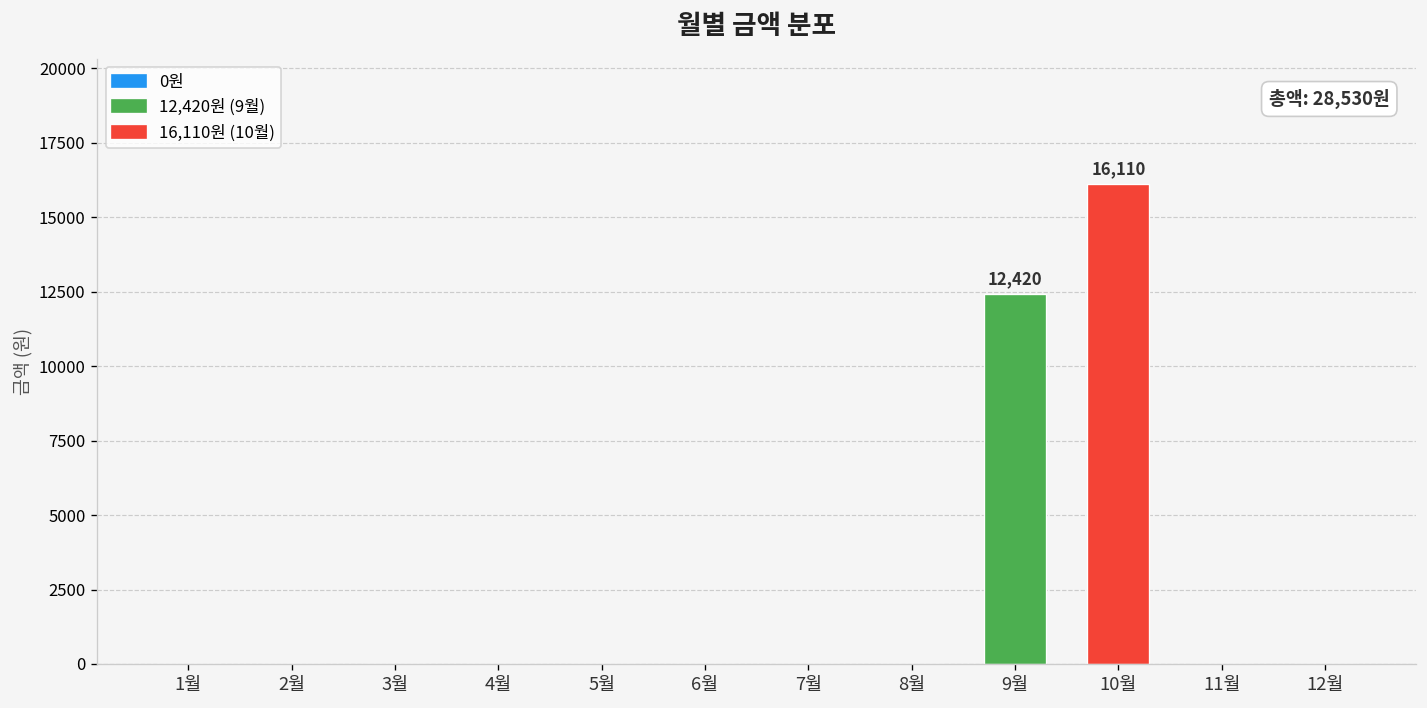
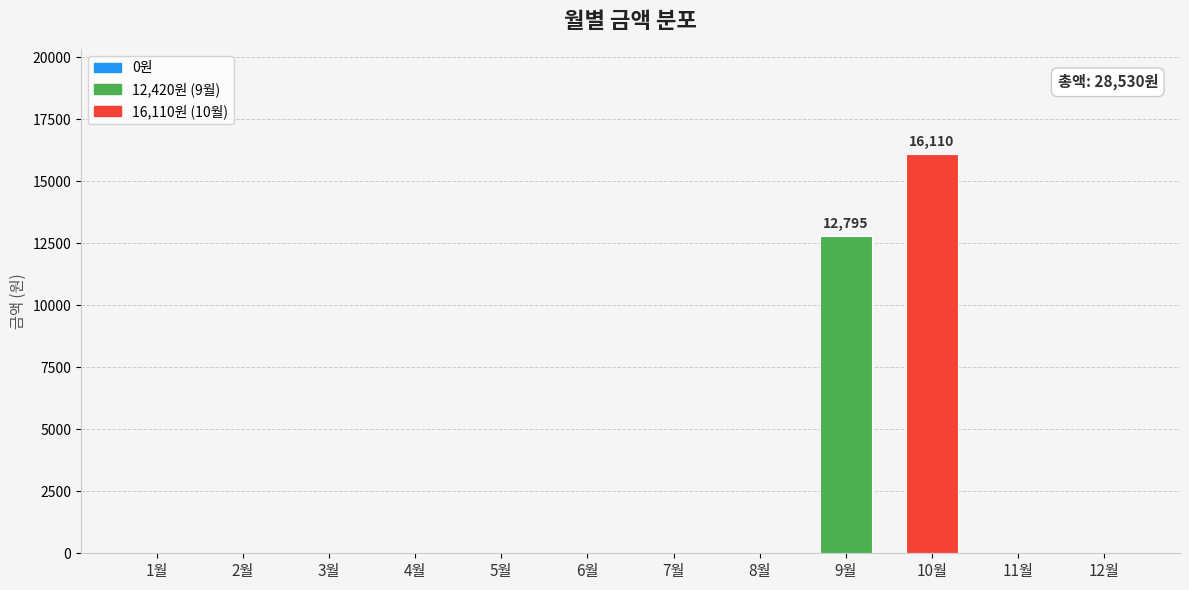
9월: 12,420 -> 12,795
